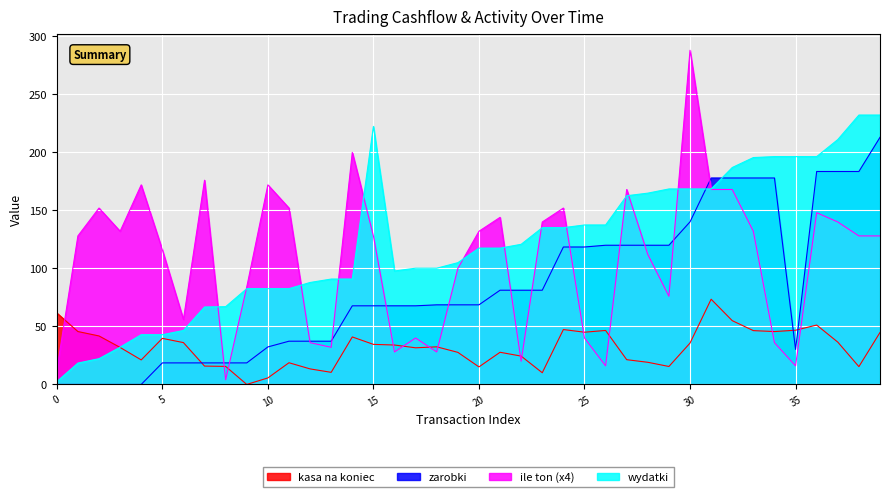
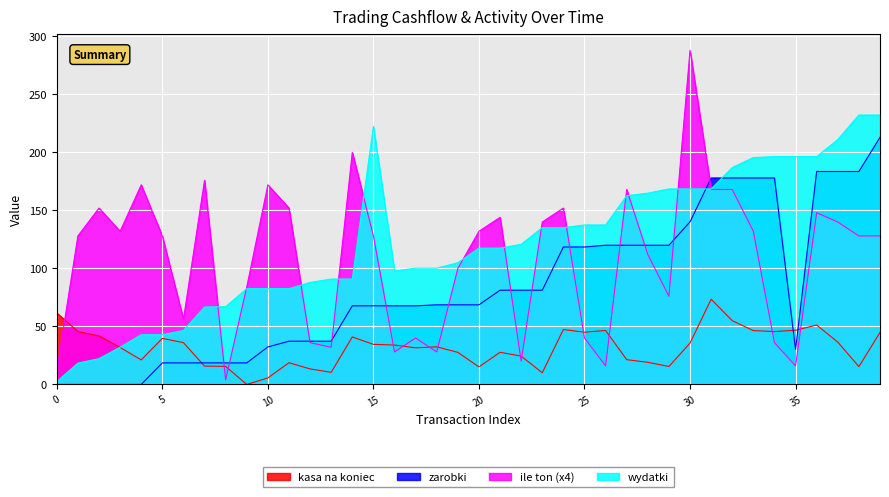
ile ton (x4), 5: 116 -> 128
